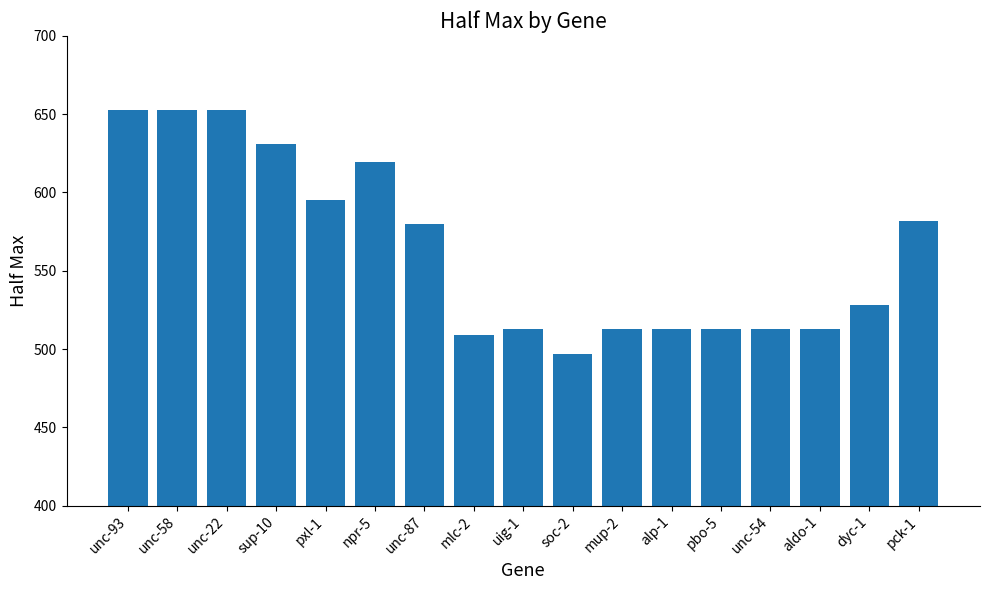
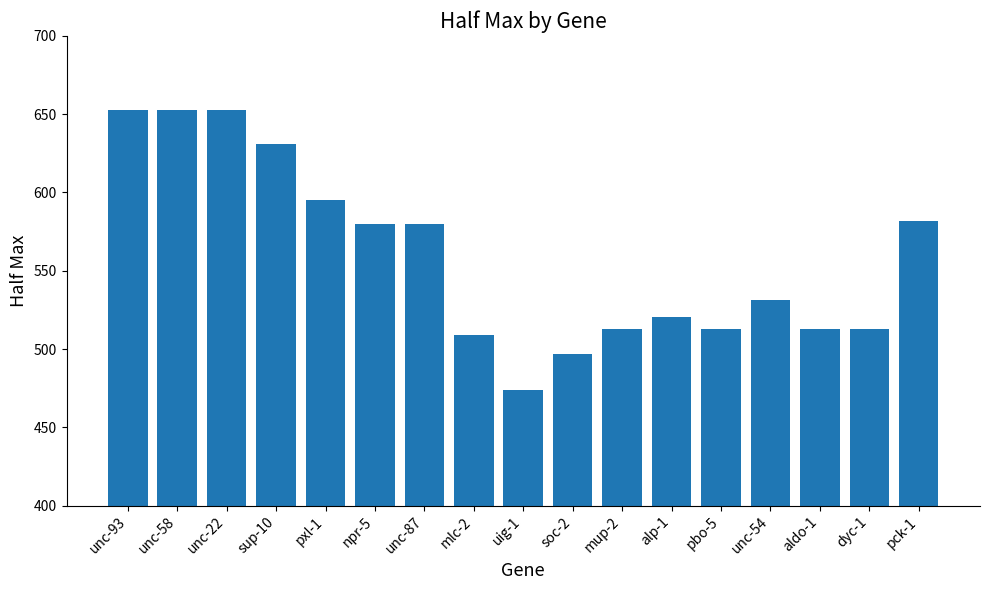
npr-5: 620 -> 580
uig-1: 513 -> 474
alp-1: 513 -> 521
unc-54: 513 -> 531
dyc-1: 528 -> 513
